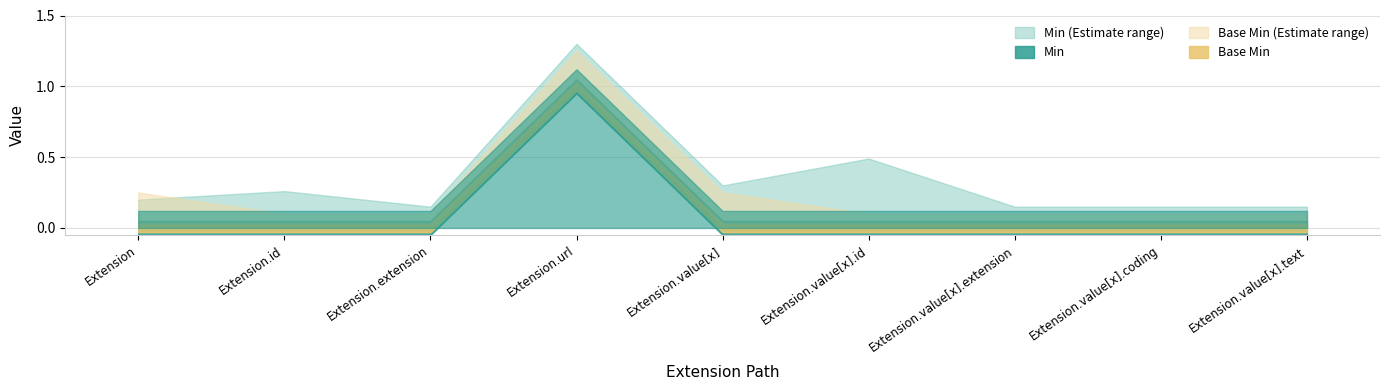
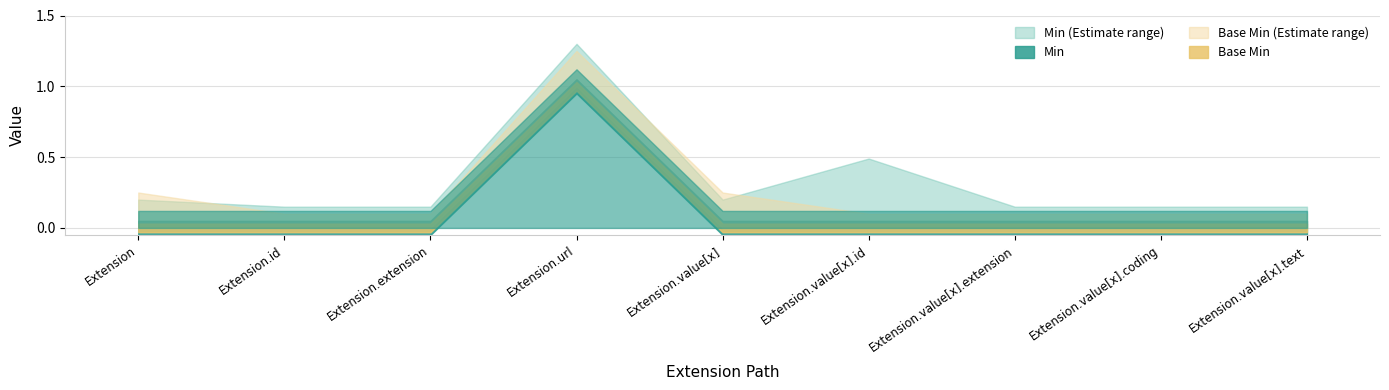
Min (Estimate range), Extension.id: 0.26 -> 0.15
Min (Estimate range), Extension.value[x]: 0.3 -> 0.2
